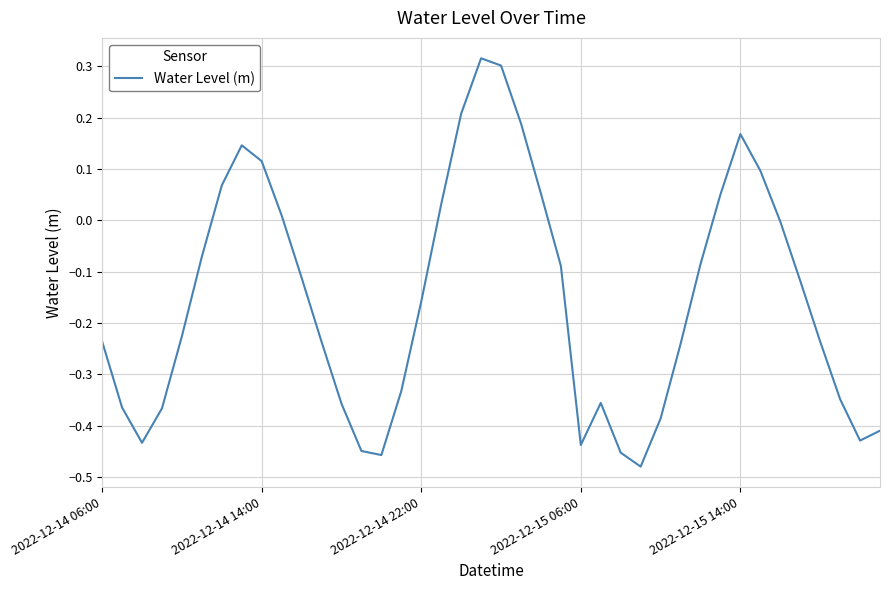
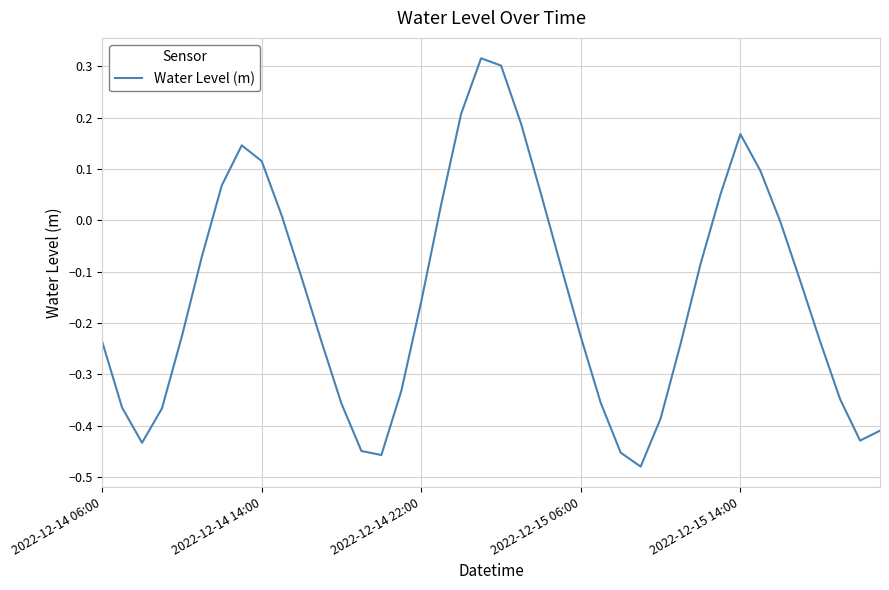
2022-12-15 06:00: -0.44 -> -0.23
